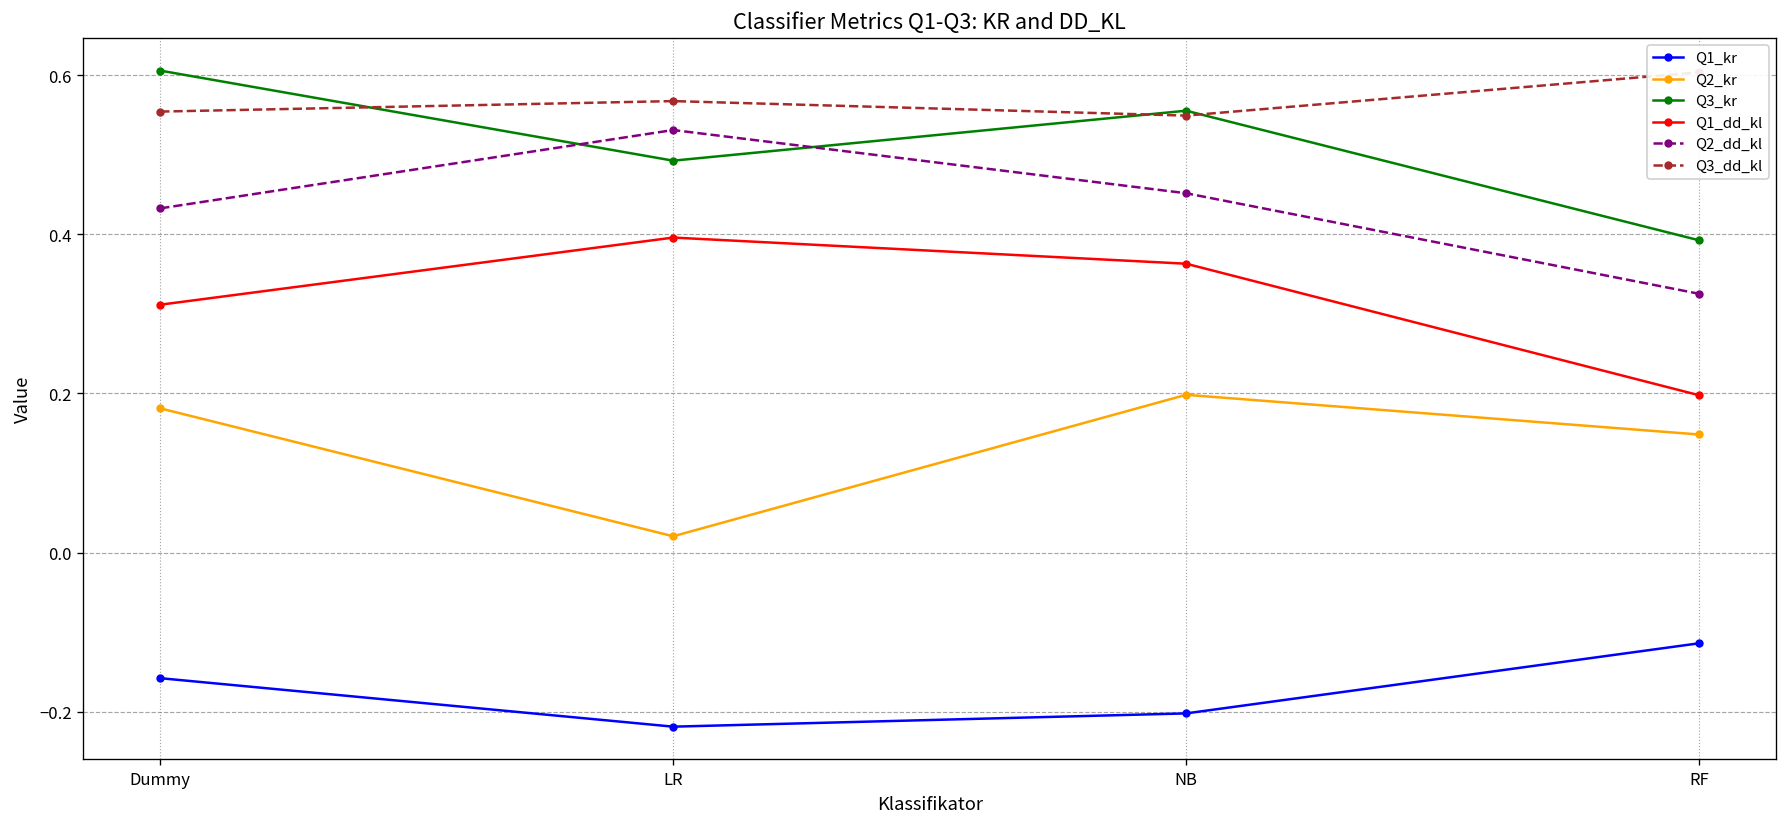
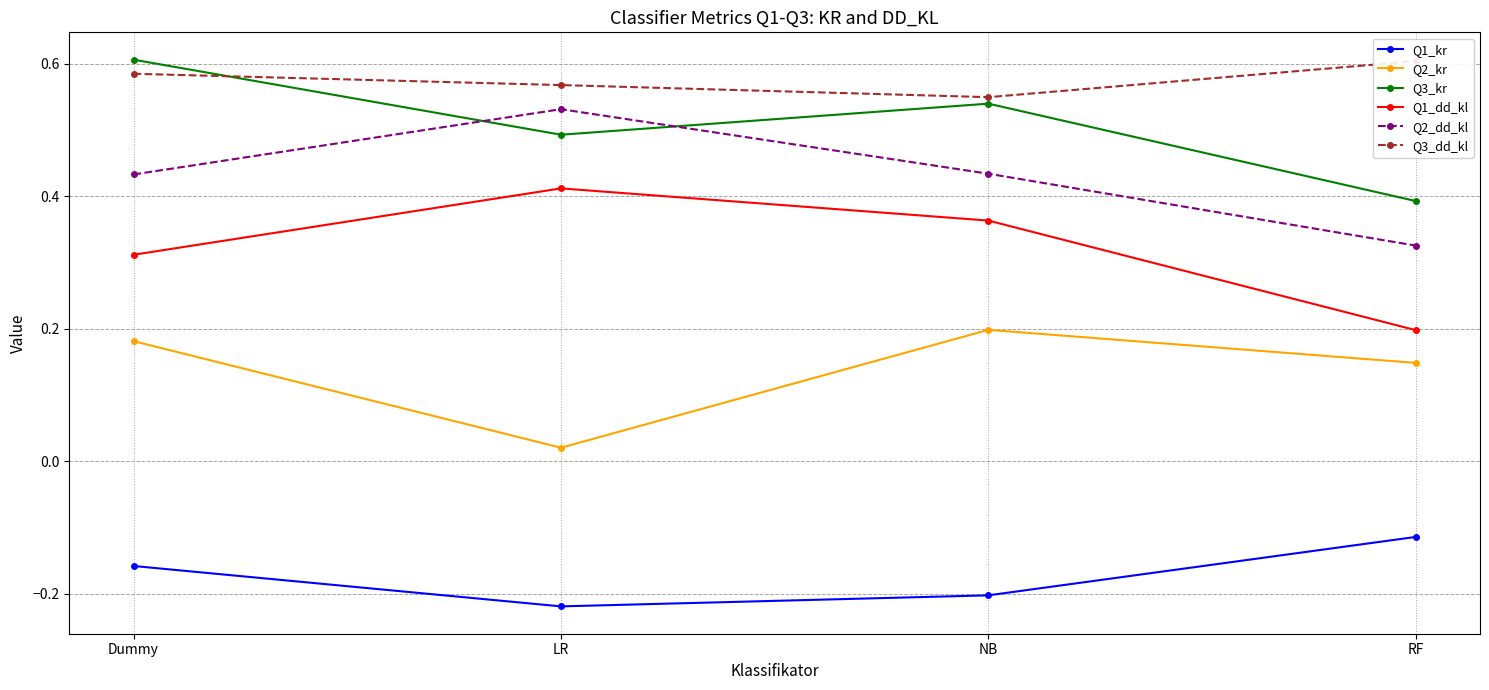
Q3_dd_kl, Dummy: 0.55 -> 0.58
Q1_dd_kl, LR: 0.40 -> 0.41
Q3_kr, NB: 0.56 -> 0.54
Q2_dd_kl, NB: 0.45 -> 0.43
